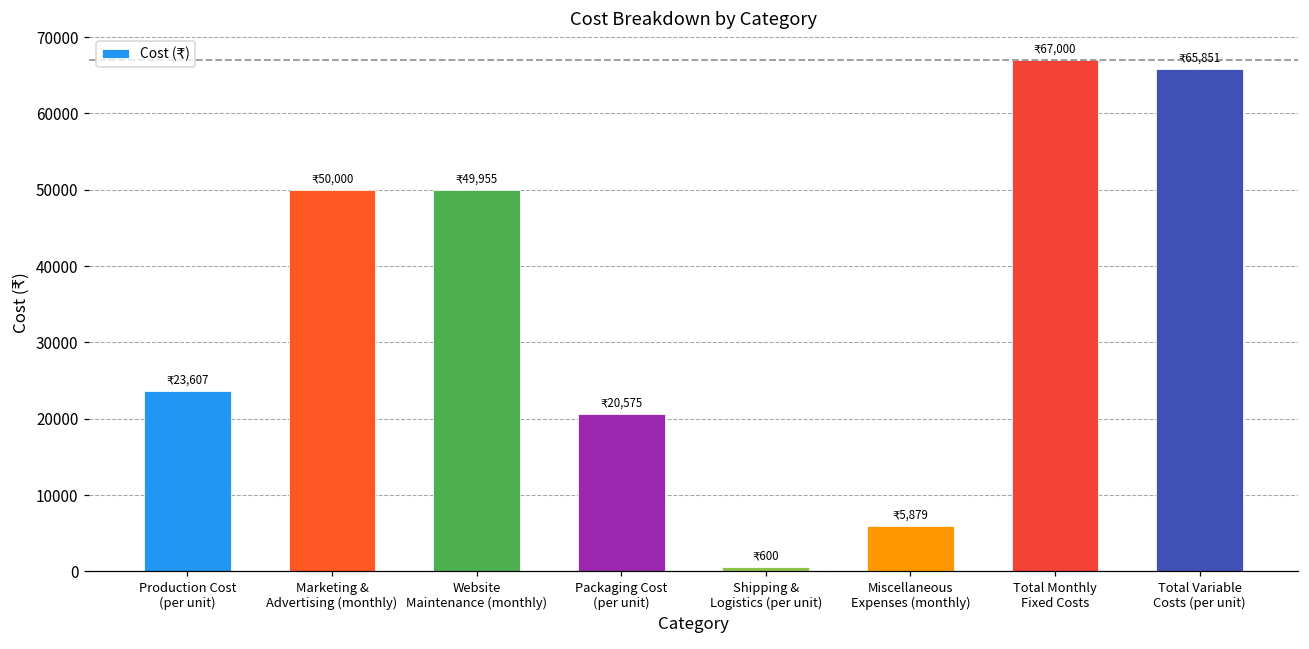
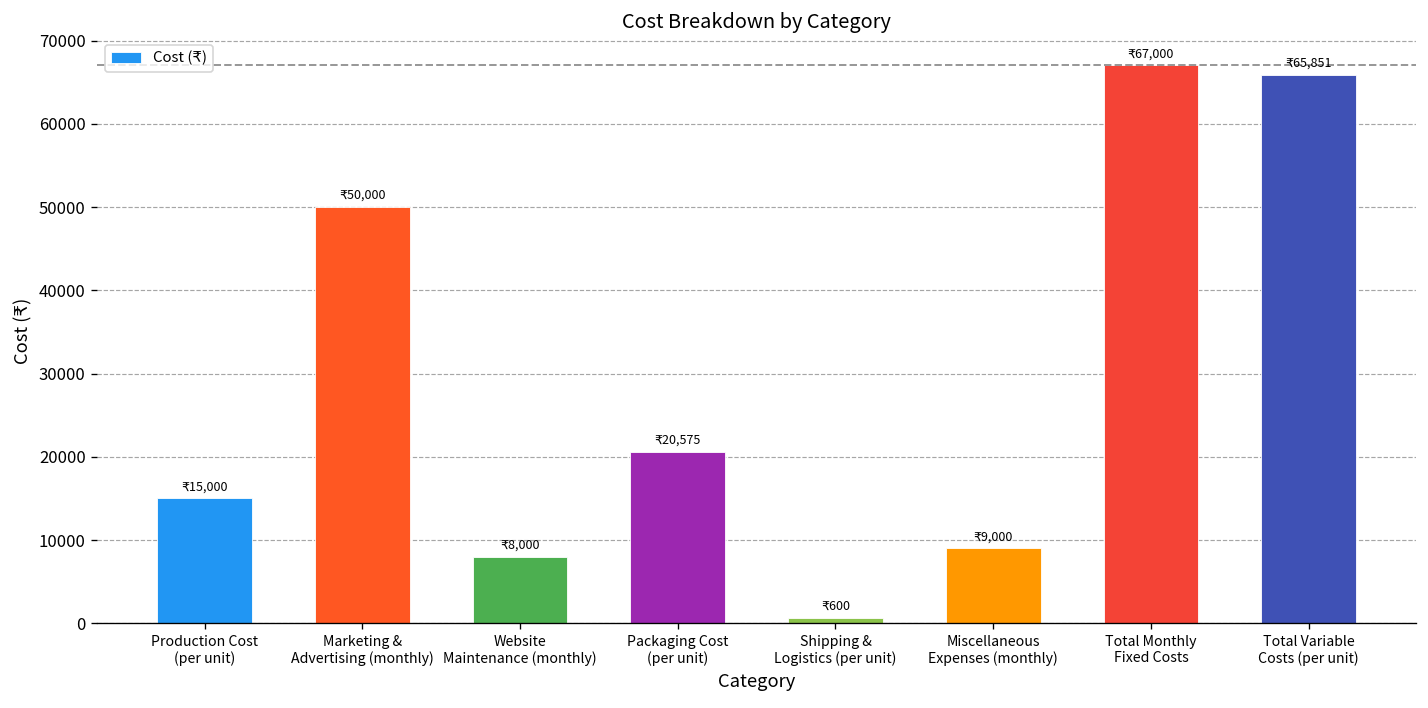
Production Cost (per unit): 23,607 -> 15,000
Website Maintenance (monthly): 49,955 -> 8,000
Miscellaneous Expenses (monthly): 5,879 -> 9,000
